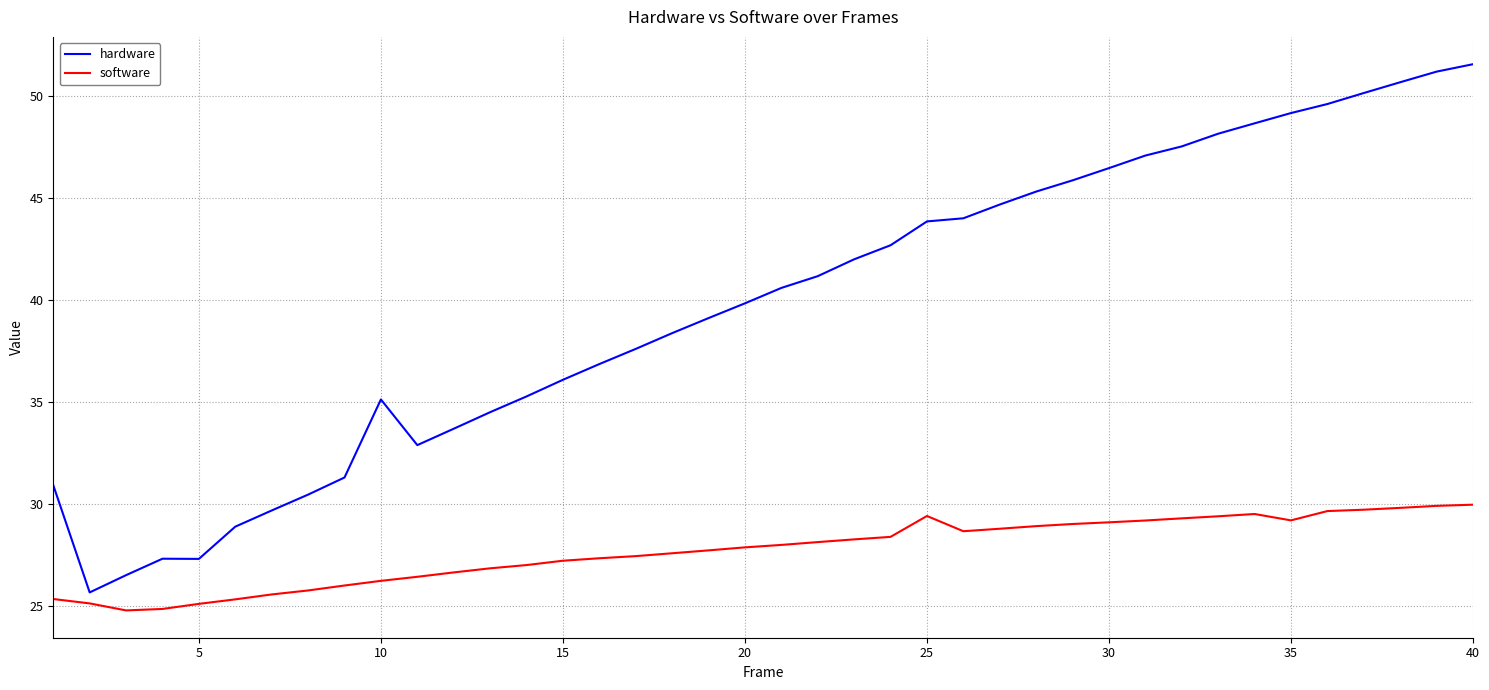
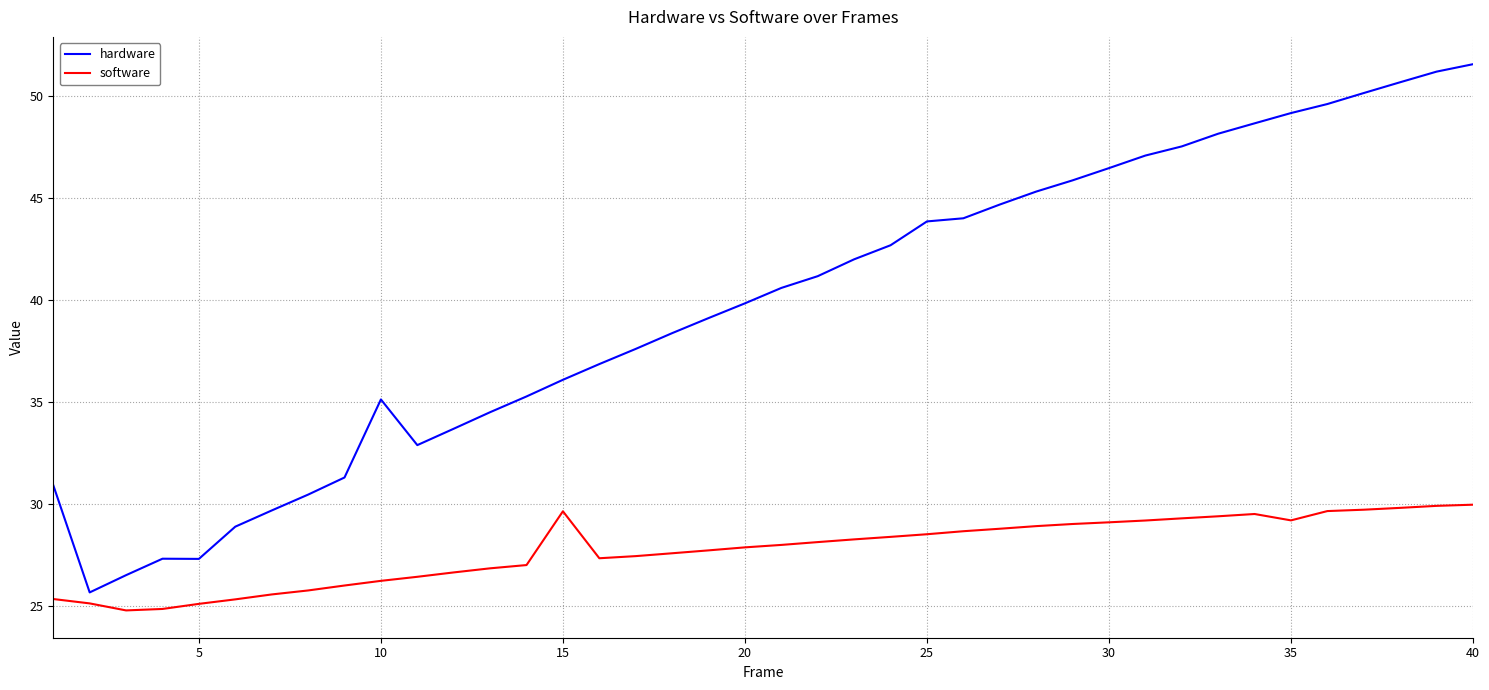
software, 15: 27.2 -> 29.6
software, 25: 29.4 -> 28.5
